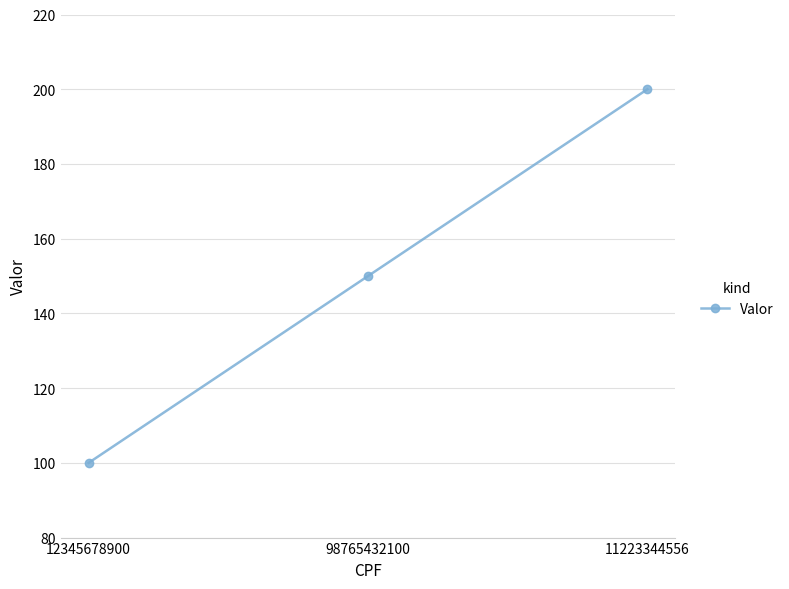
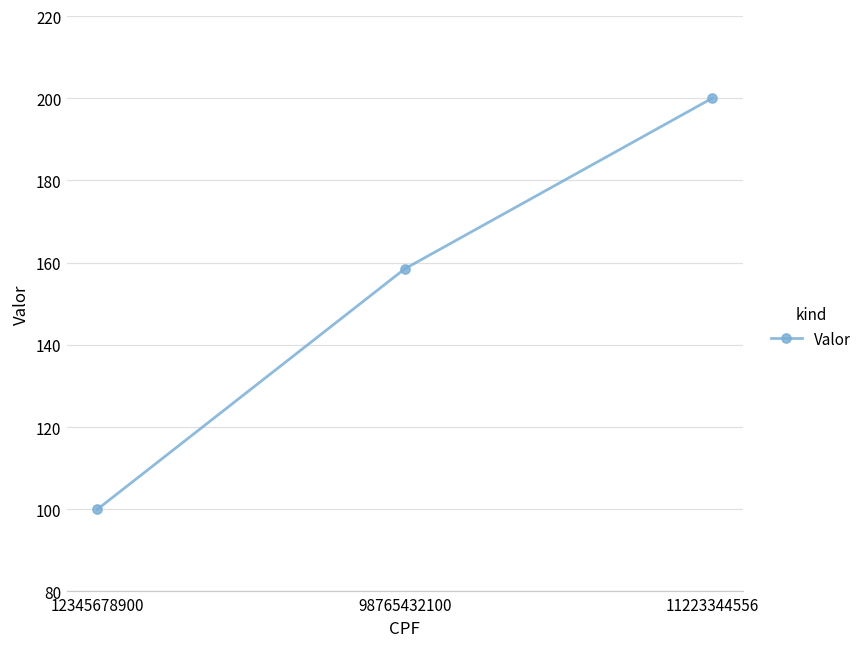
98765432100: 150 -> 159
